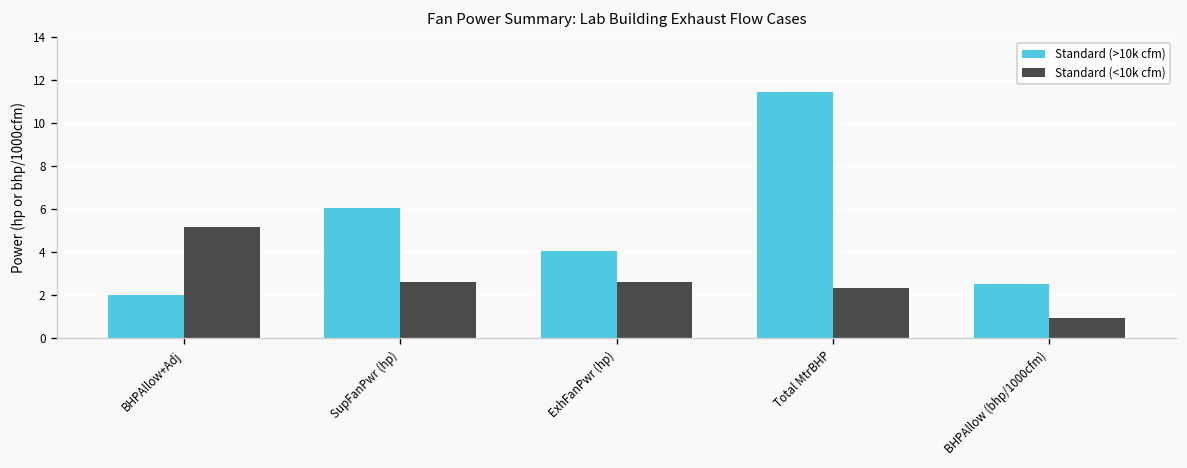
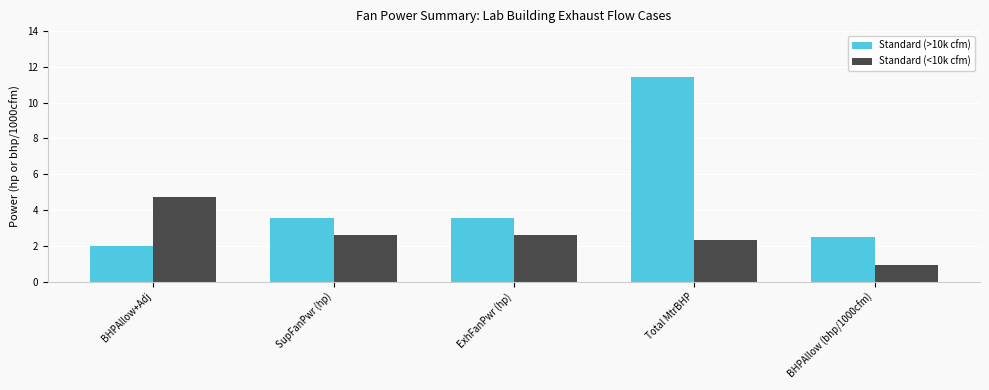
Standard (<10k cfm), BHPAllow+Adj: 5.2 -> 4.7
Standard (>10k cfm), SupFanPwr (hp): 6.0 -> 3.6
Standard (>10k cfm), ExhFanPwr (hp): 4.0 -> 3.6
